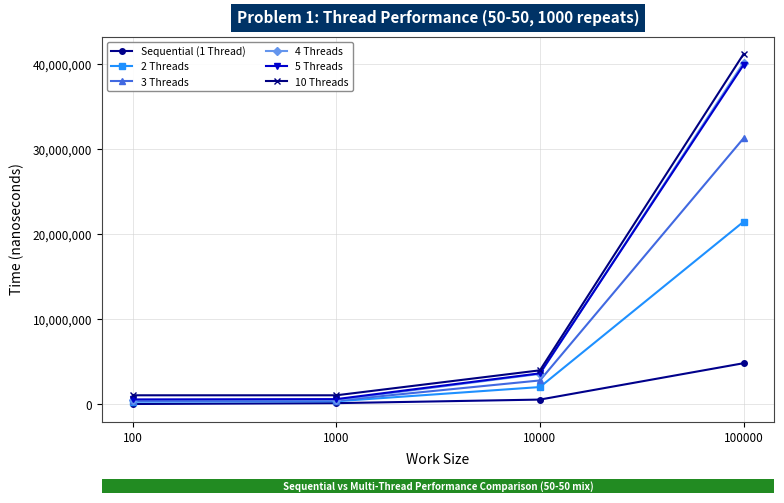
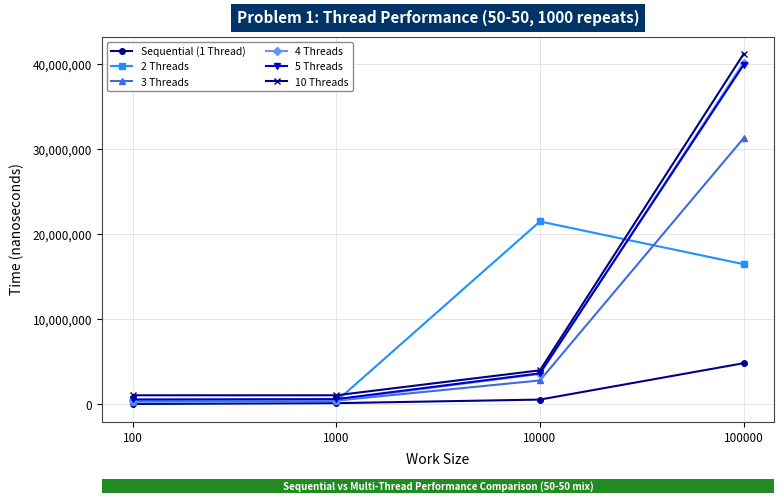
2 Threads, 10000: 2,000,000 -> 22,000,000
2 Threads, 100000: 21,000,000 -> 16,000,000
